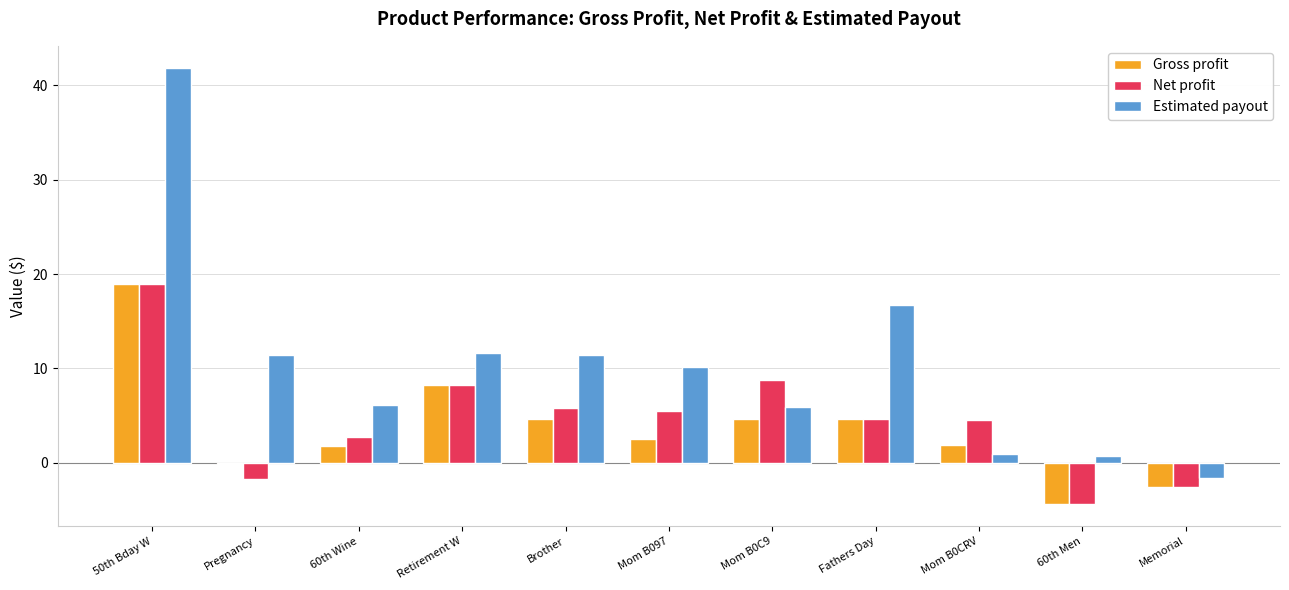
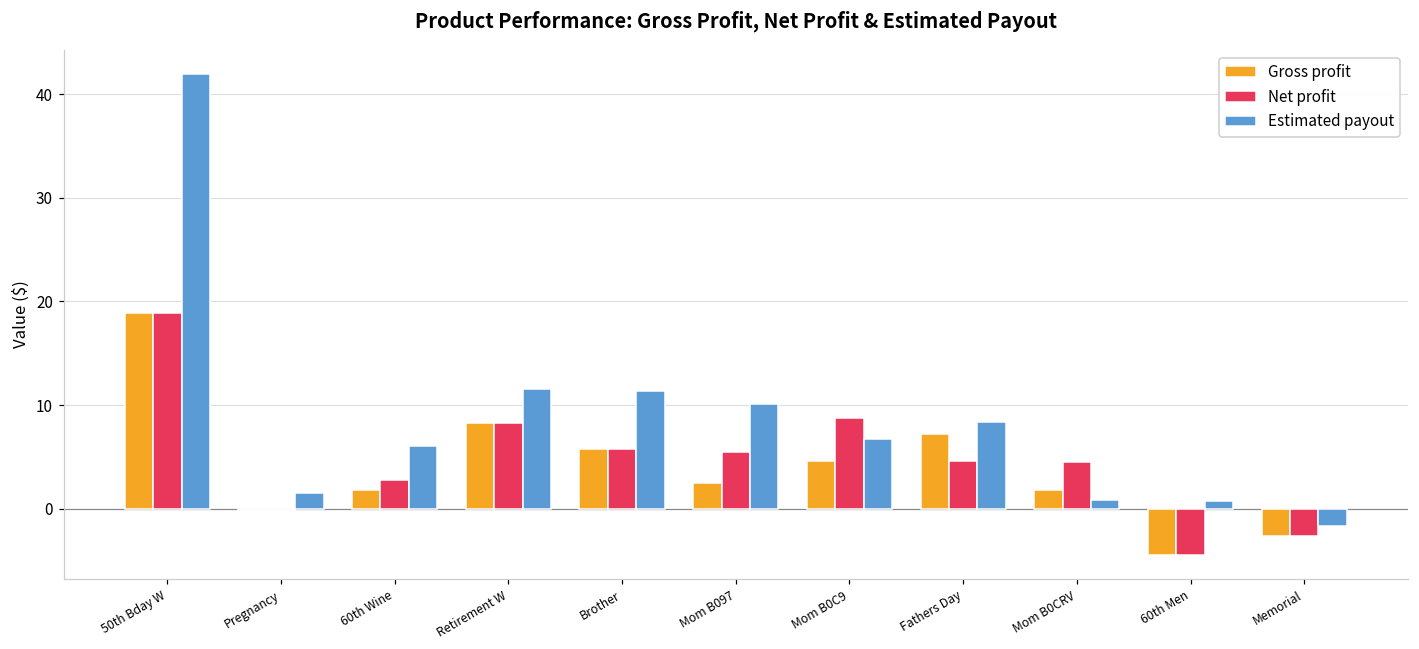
Net profit, Pregnancy: -2 -> 0
Estimated payout, Pregnancy: 11 -> 2
Gross profit, Brother: 5 -> 6
Estimated payout, Mom B0C9: 6 -> 7
Gross profit, Fathers Day: 5 -> 7
Estimated payout, Fathers Day: 17 -> 8
